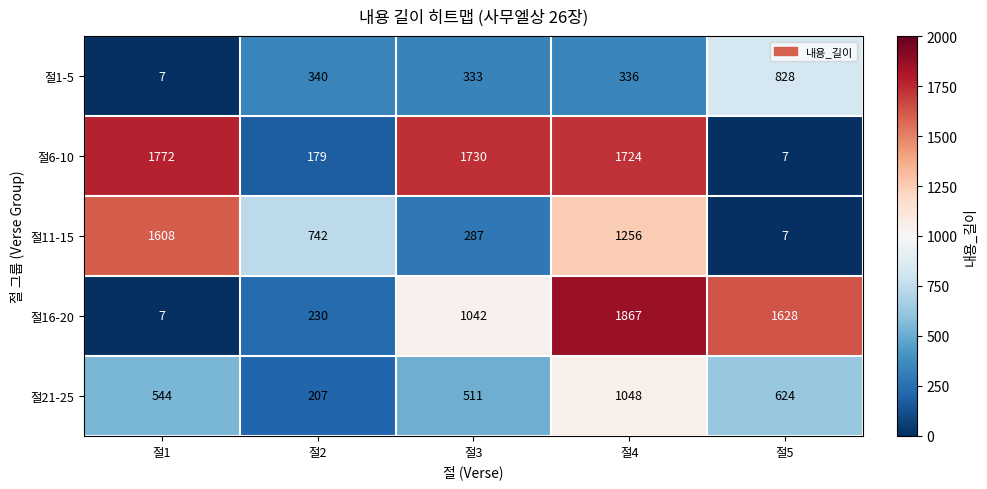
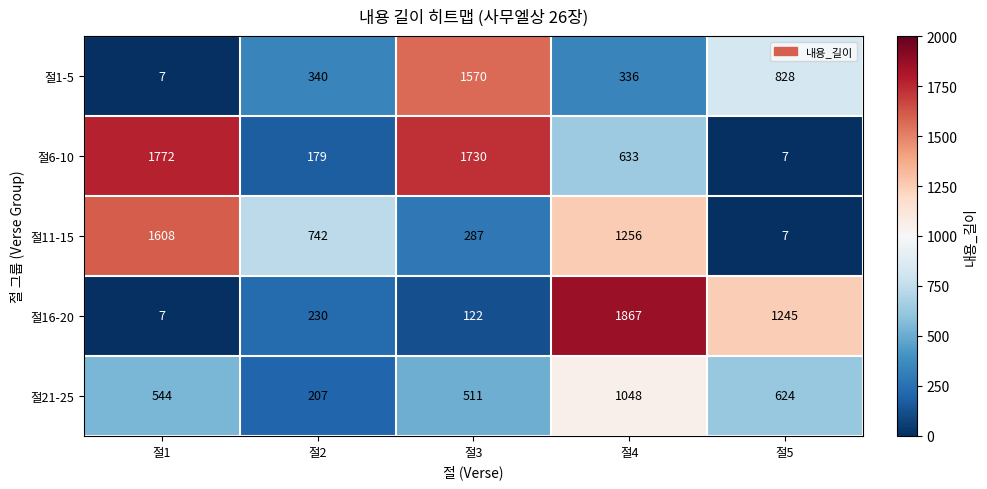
절1-5, 절3: 333 -> 1570
절6-10, 절4: 1724 -> 633
절16-20, 절3: 1042 -> 122
절16-20, 절5: 1628 -> 1245
